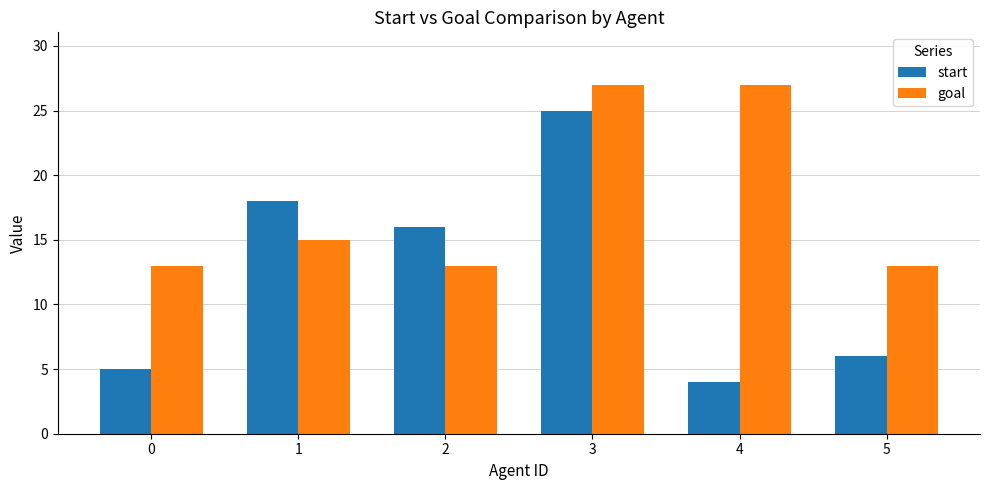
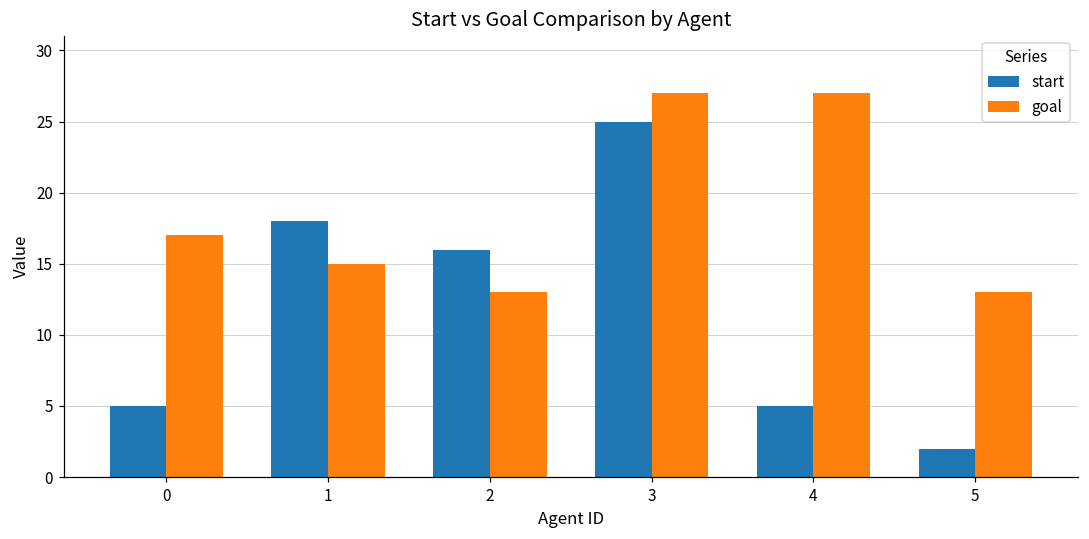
goal, 0: 13 -> 17
start, 4: 4 -> 5
start, 5: 6 -> 2
